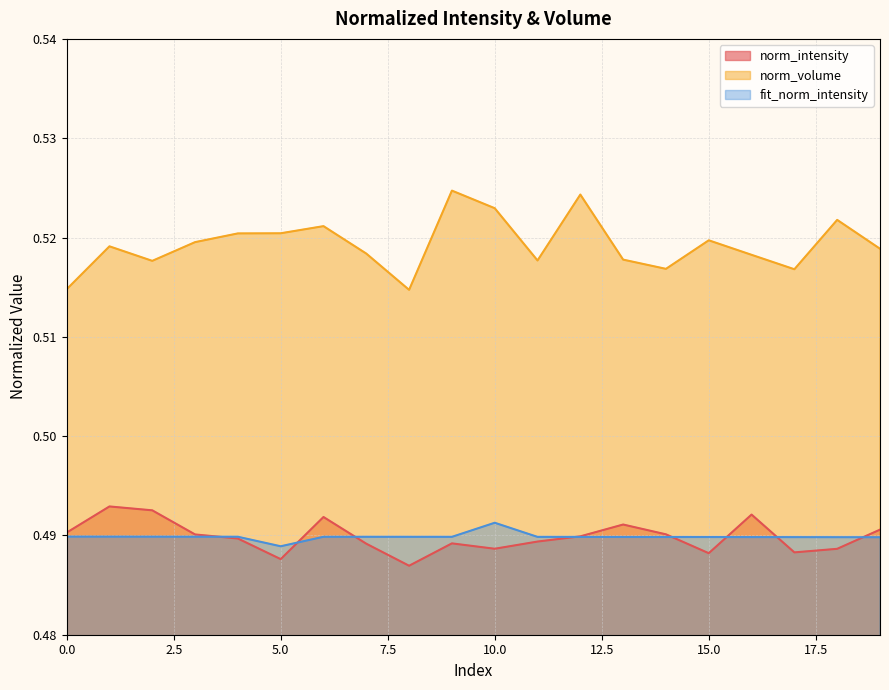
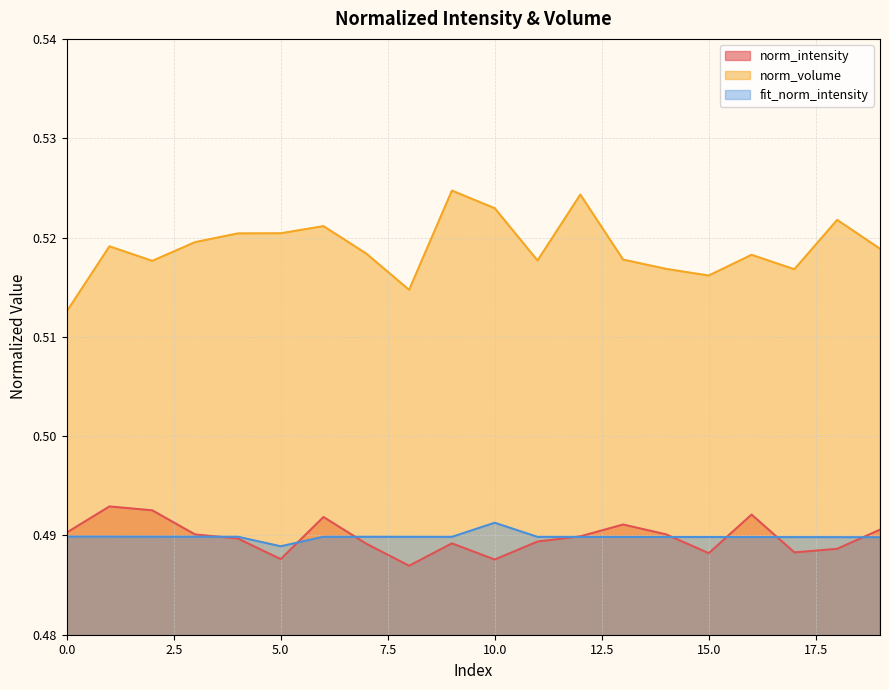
norm_volume, 0.0: 0.515 -> 0.513
norm_intensity, 10.0: 0.489 -> 0.488
norm_volume, 15.0: 0.520 -> 0.516
